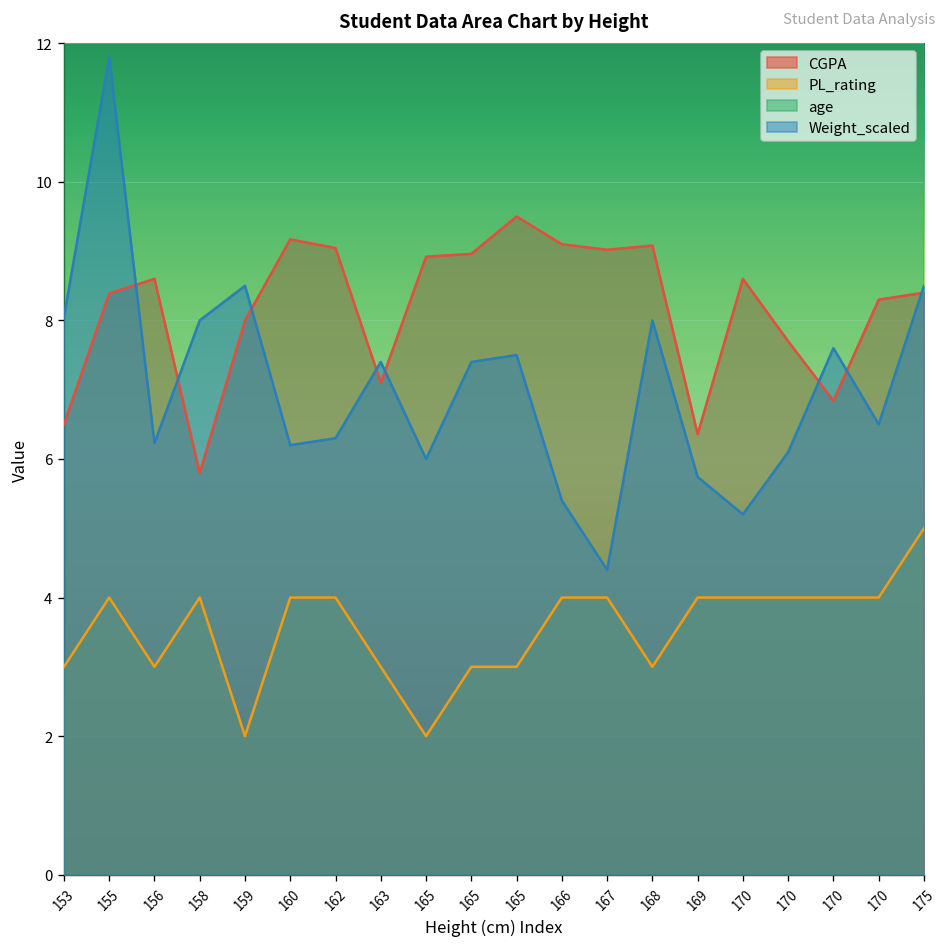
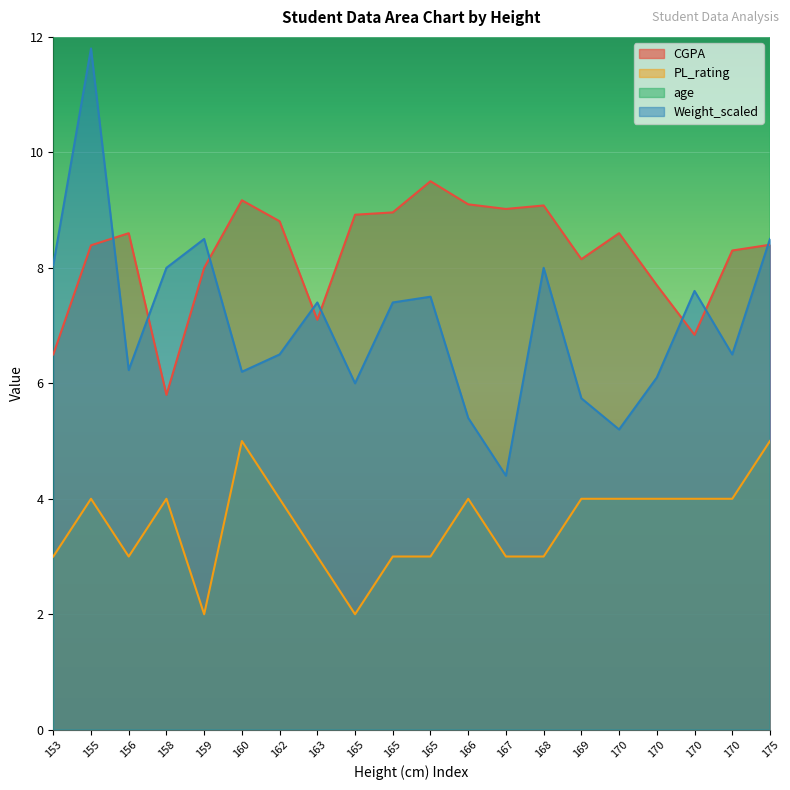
PL_rating, 160: 4 -> 5
CGPA, 162: 9.0 -> 8.8
Weight_scaled, 162: 6.3 -> 6.5
PL_rating, 167: 4 -> 3
CGPA, 169: 6.4 -> 8.2
